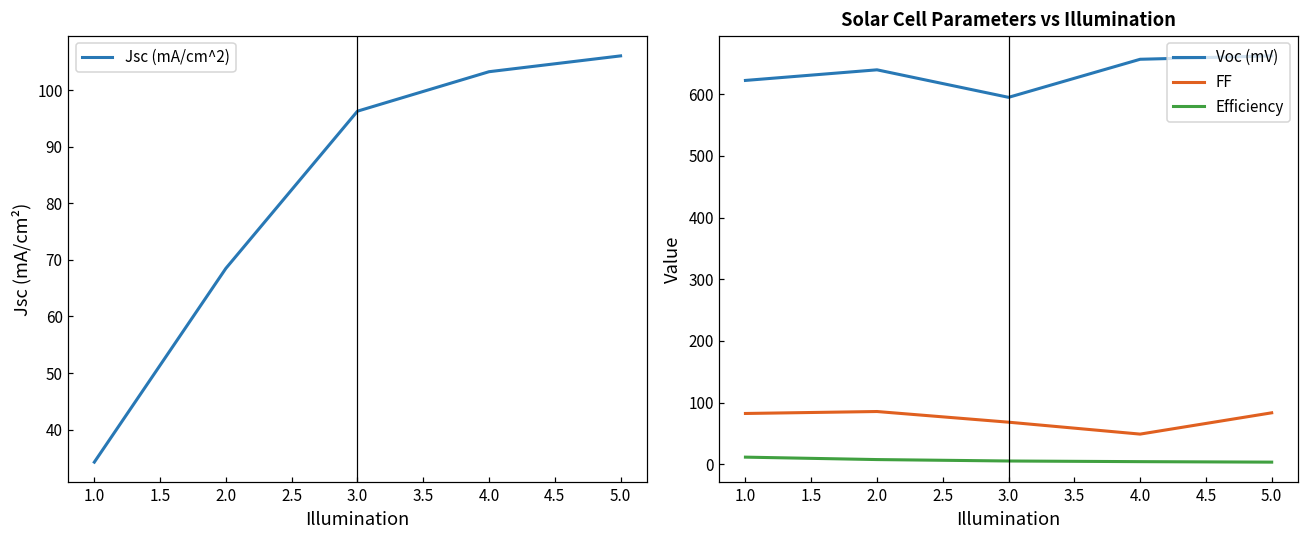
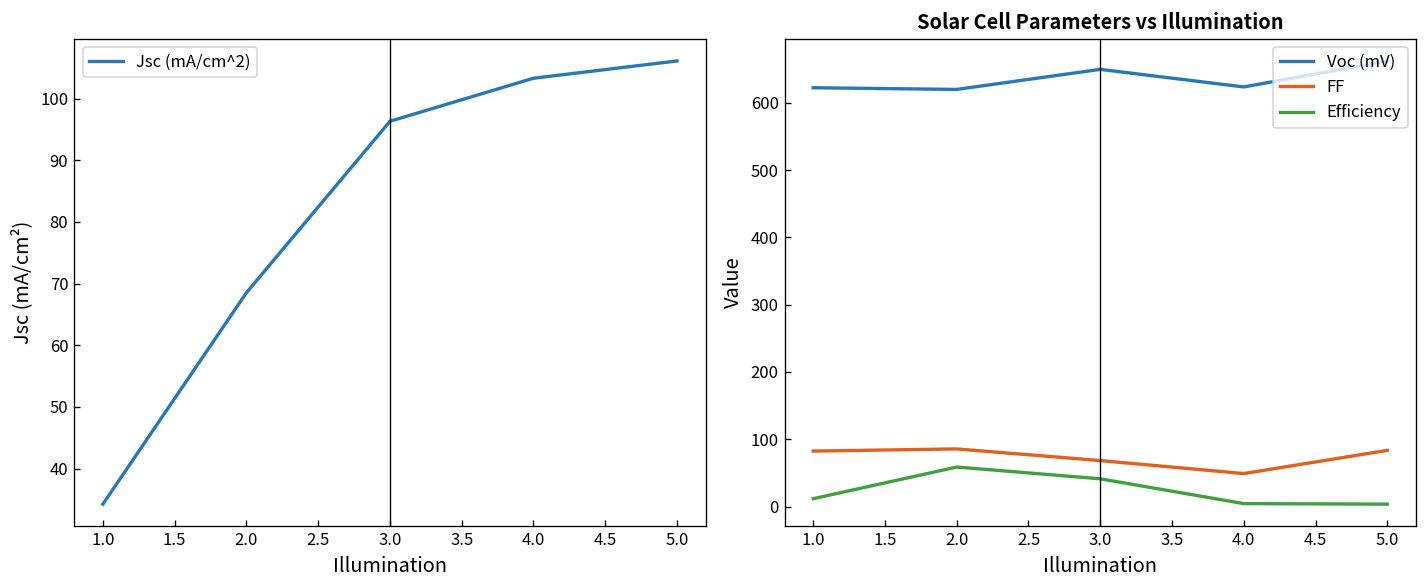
Solar Cell Parameters vs Illumination, Voc (mV), 2.0: 640 -> 620
Solar Cell Parameters vs Illumination, Efficiency, 2.0: 10 -> 60
Solar Cell Parameters vs Illumination, Voc (mV), 3.0: 590 -> 650
Solar Cell Parameters vs Illumination, Efficiency, 3.0: 10 -> 40
Solar Cell Parameters vs Illumination, Voc (mV), 4.0: 660 -> 620
